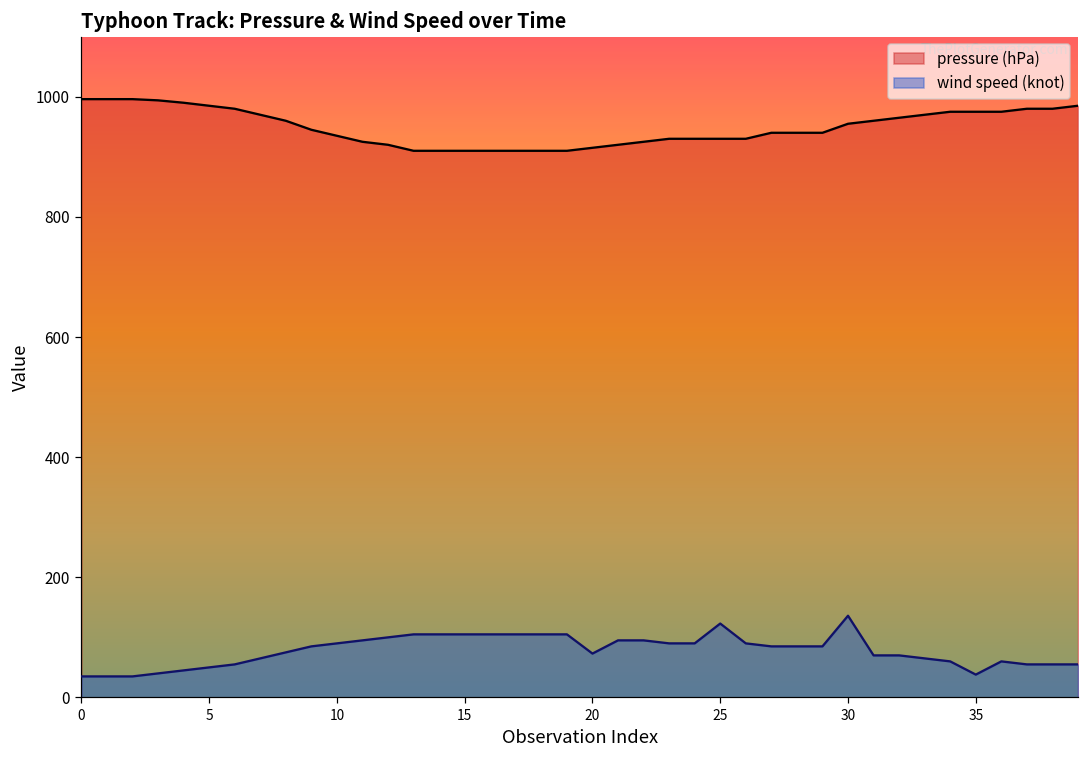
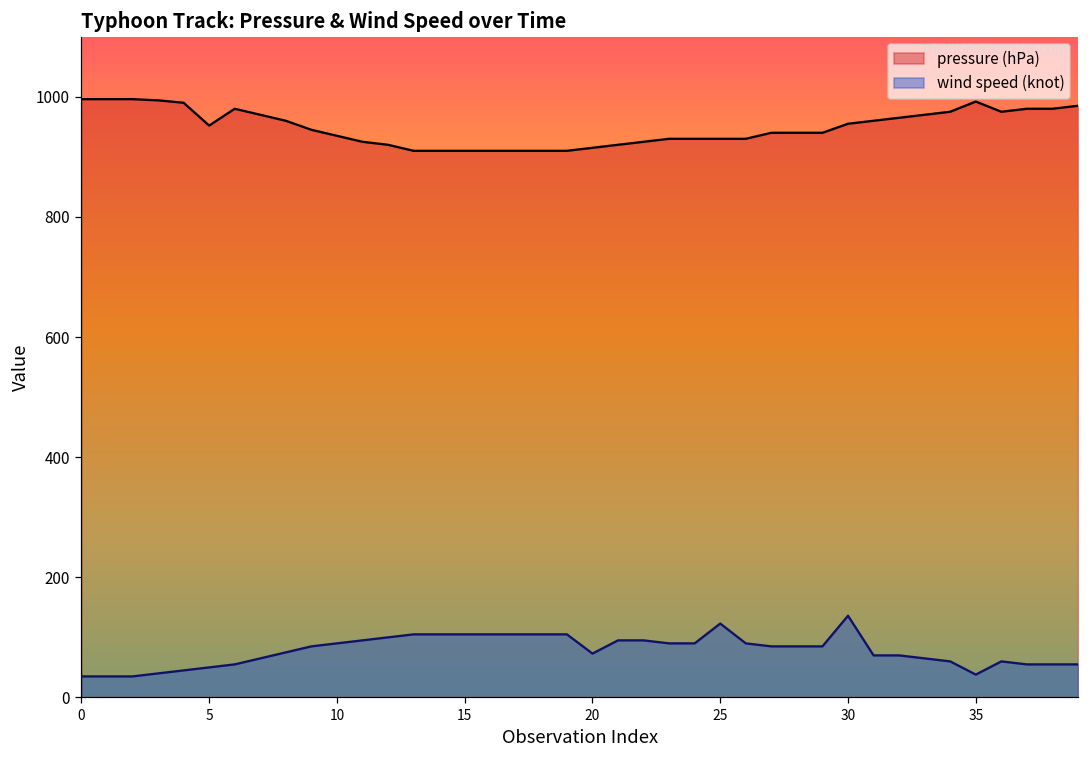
pressure (hPa), 5: 990 -> 950
pressure (hPa), 35: 980 -> 990
